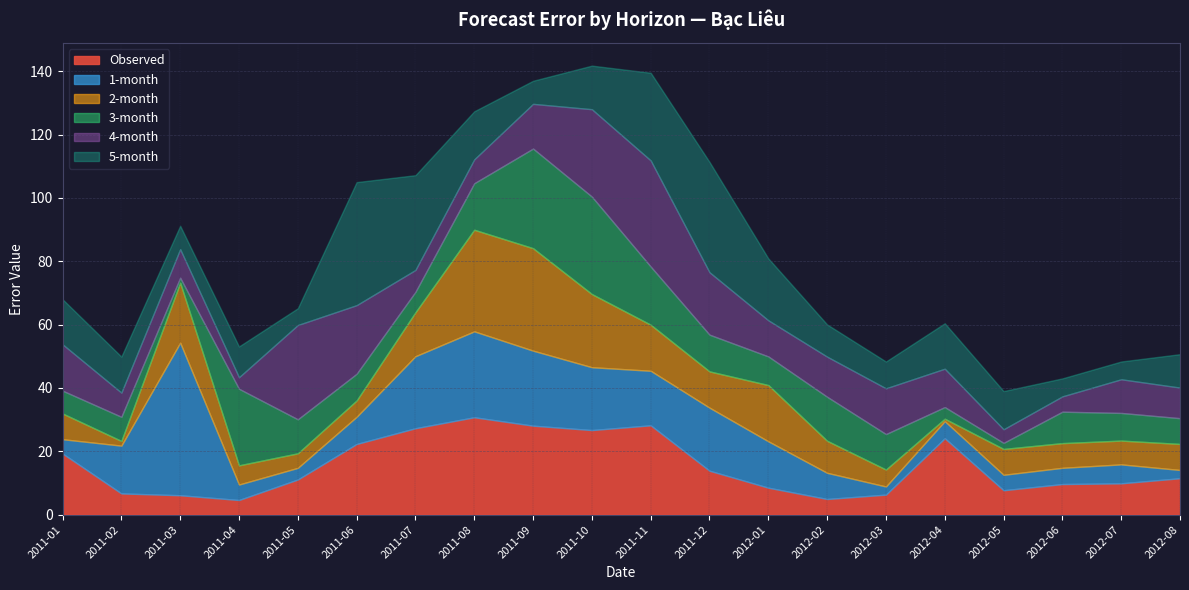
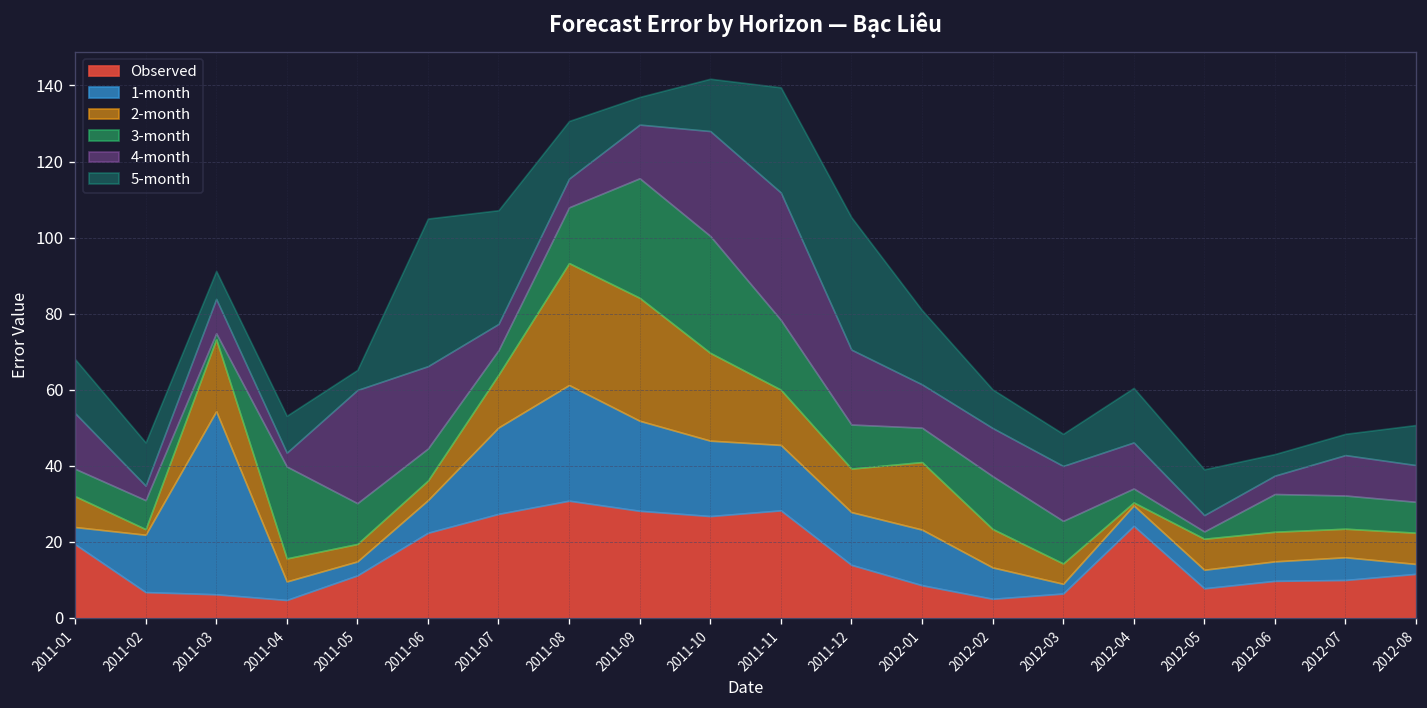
4-month, 2011-02: 8 -> 4
1-month, 2011-08: 27 -> 30
1-month, 2011-12: 20 -> 14
